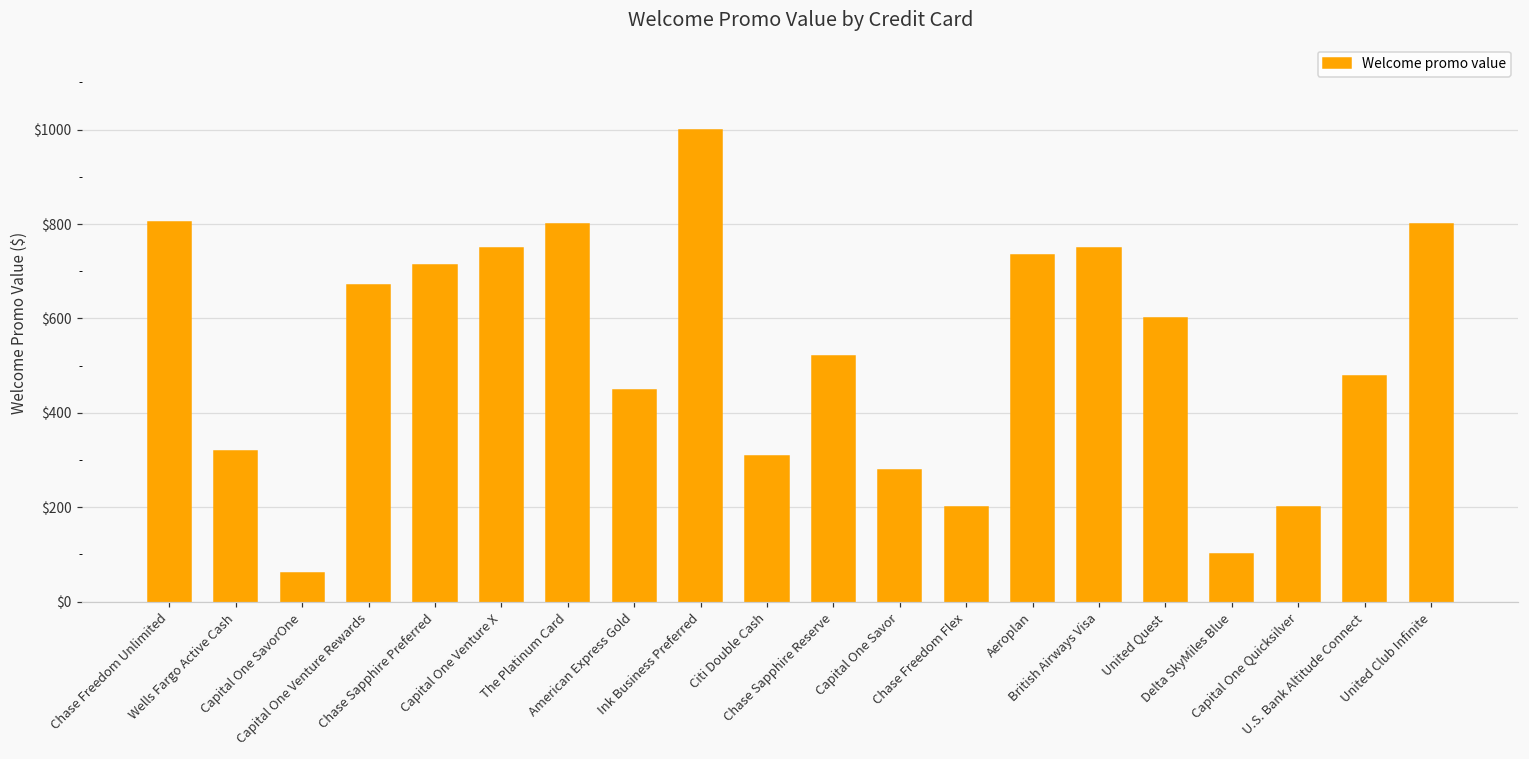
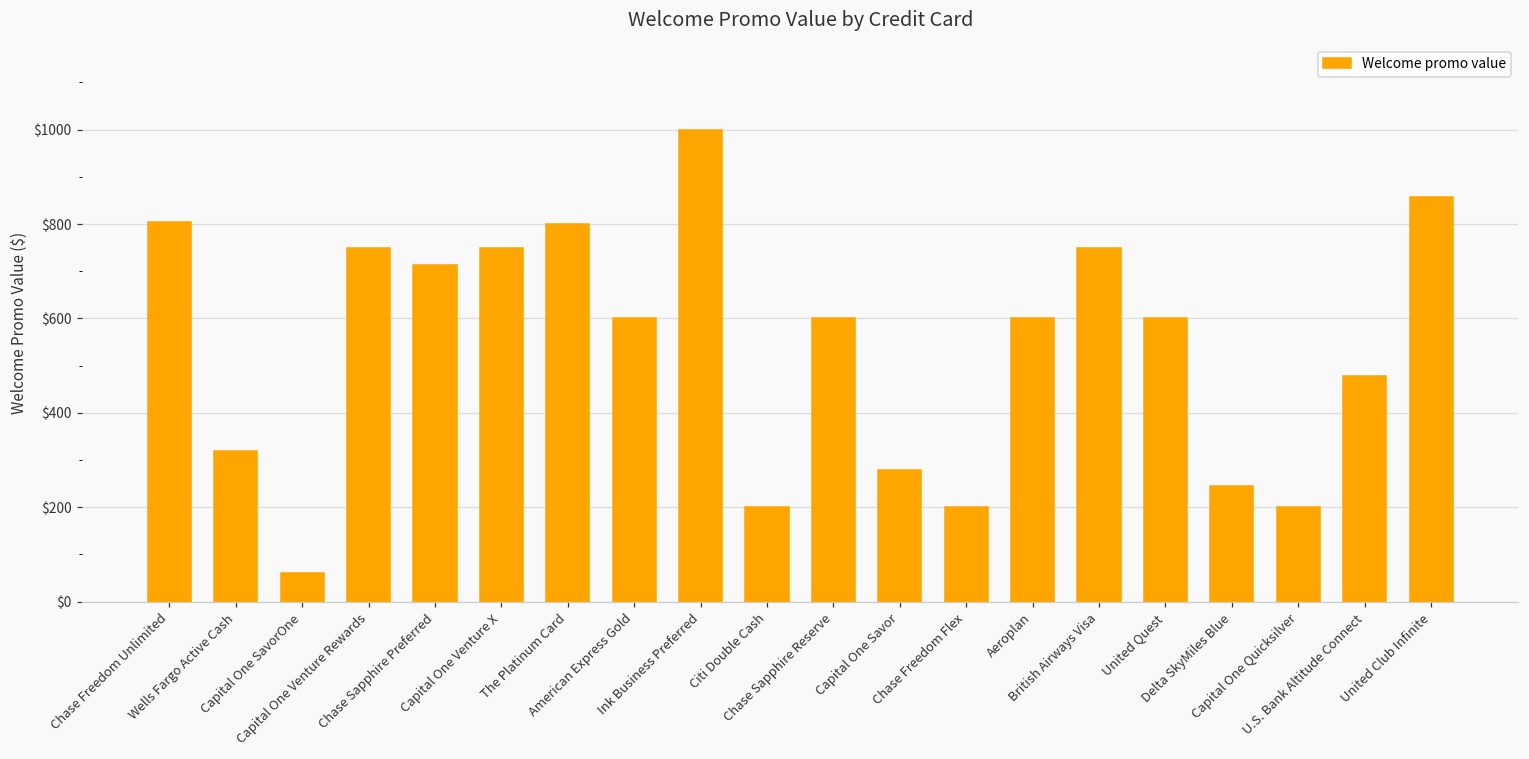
Capital One Venture Rewards: $670 -> $750
American Express Gold: $450 -> $600
Citi Double Cash: $310 -> $200
Chase Sapphire Reserve: $520 -> $600
Aeroplan: $740 -> $600
Delta SkyMiles Blue: $100 -> $250
United Club Infinite: $800 -> $860
